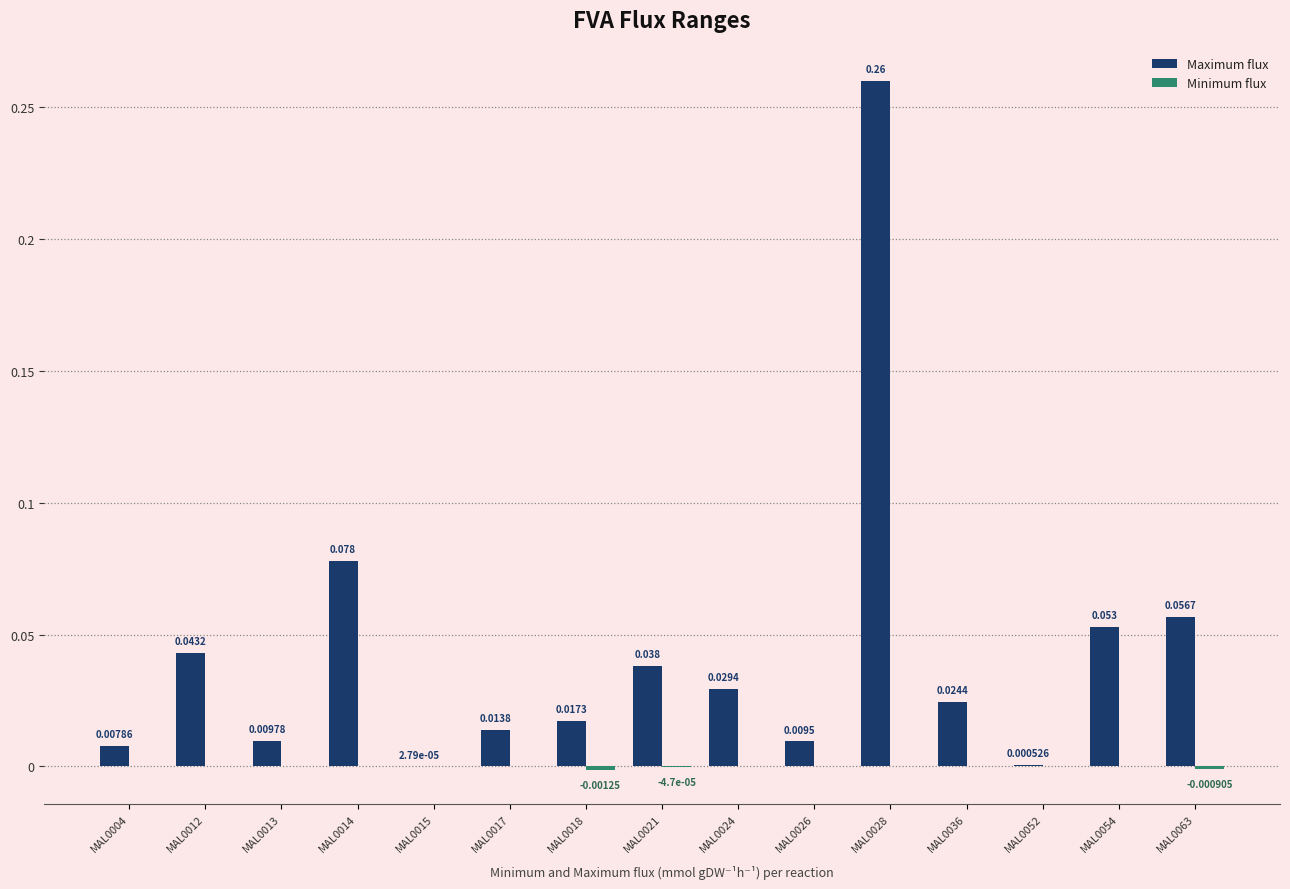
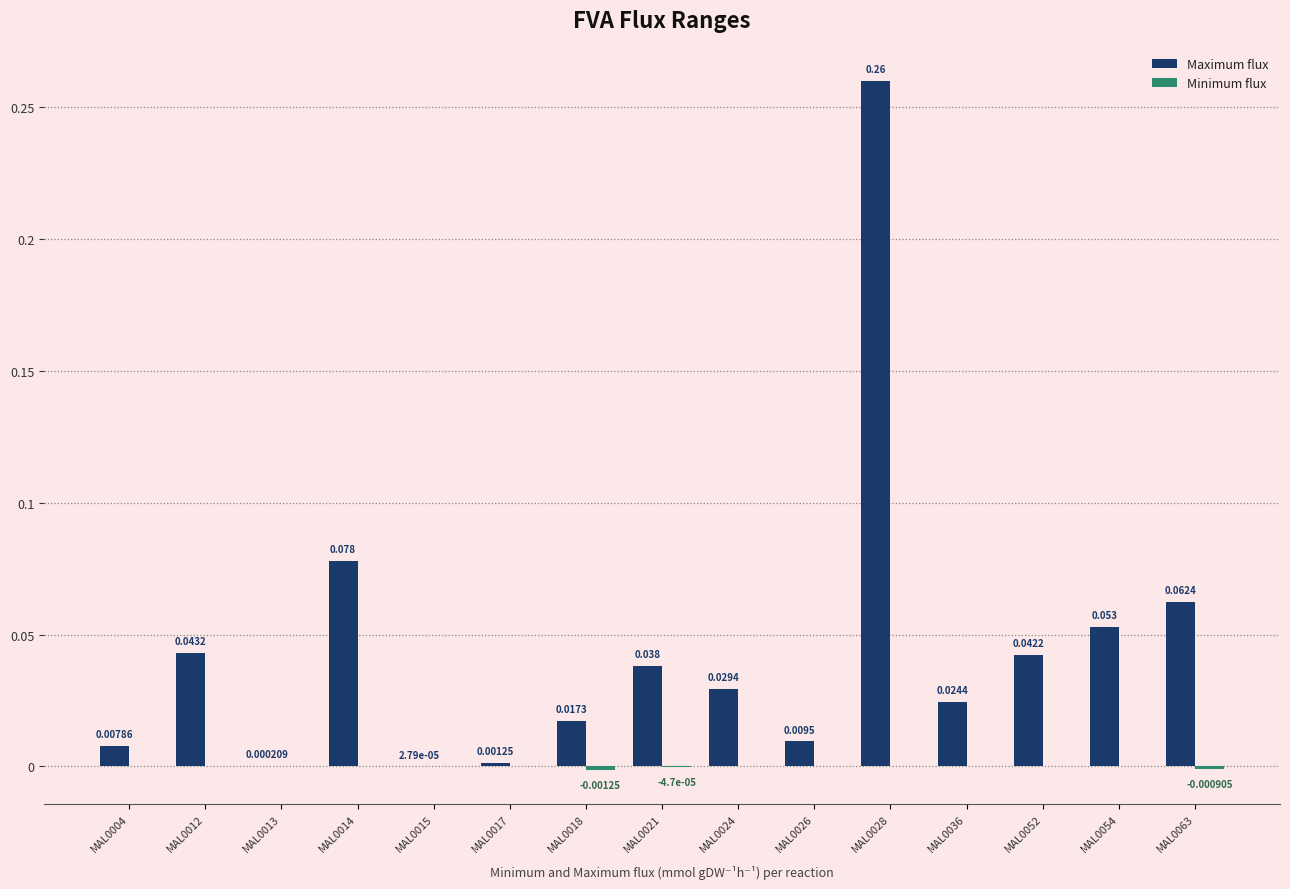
Maximum flux, MAL0013: 0.00978 -> 0.000209
Maximum flux, MAL0017: 0.0138 -> 0.00125
Maximum flux, MAL0052: 0.000526 -> 0.0422
Maximum flux, MAL0063: 0.0567 -> 0.0624
